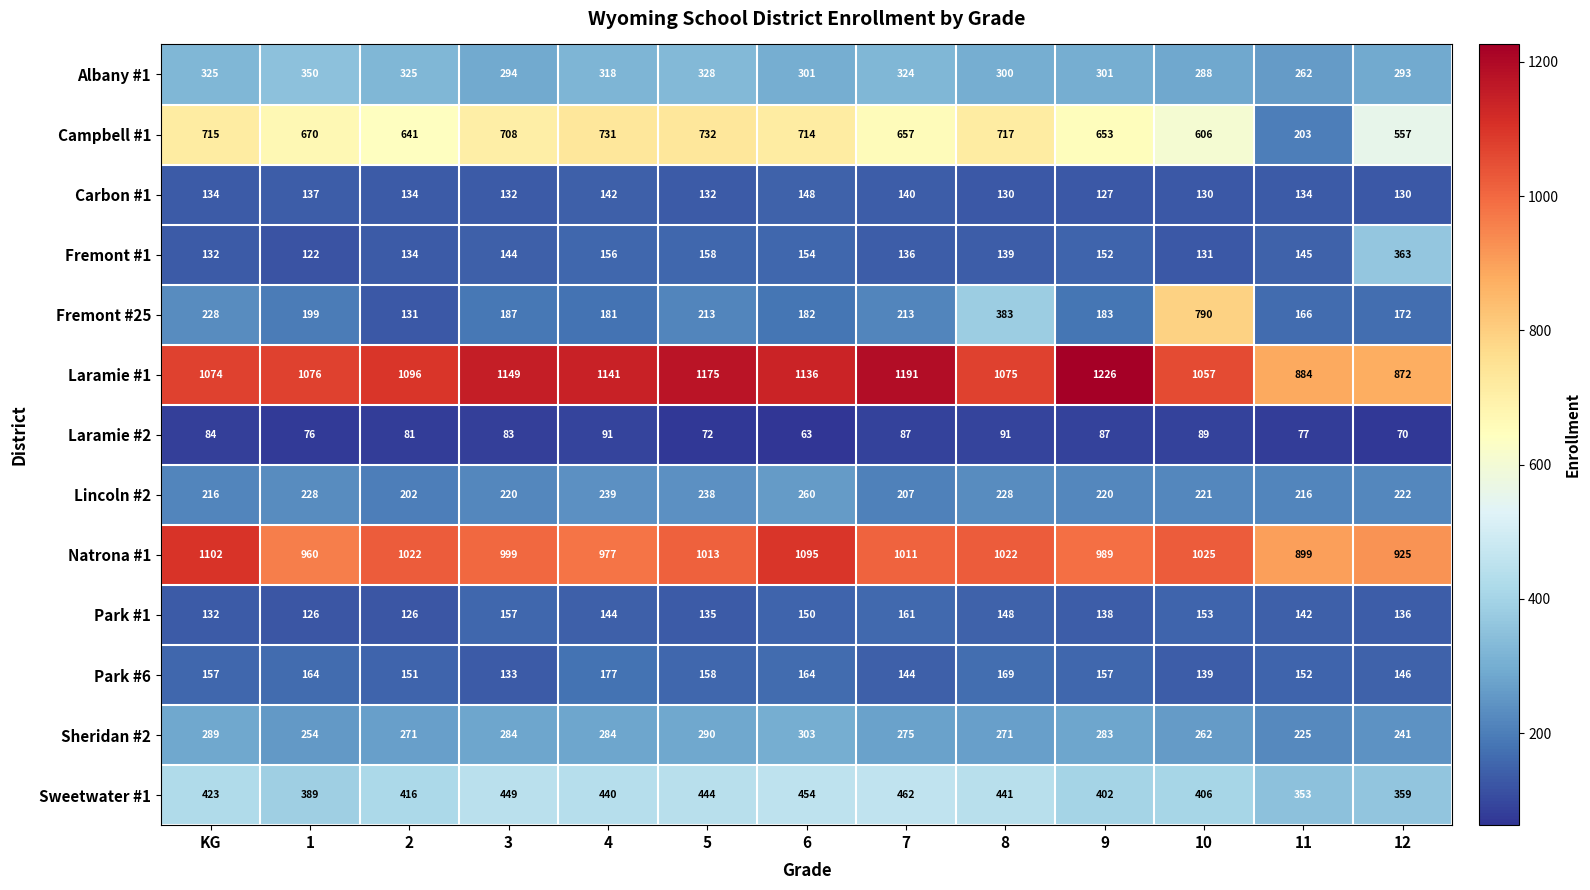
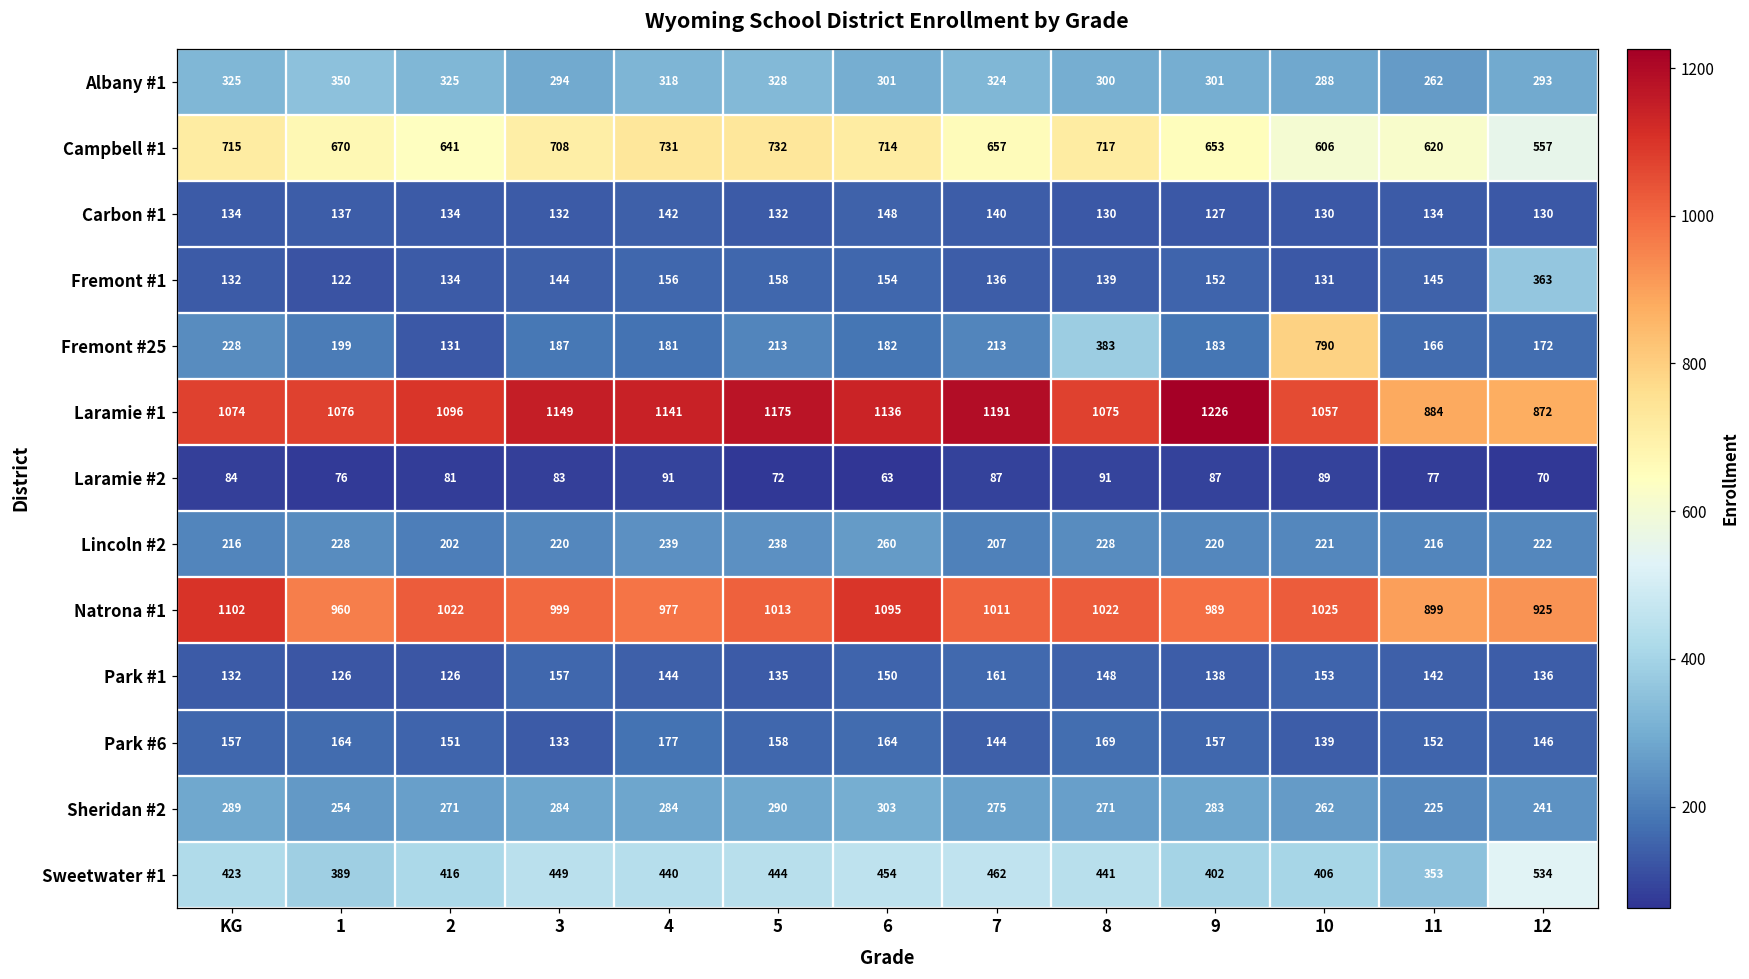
Campbell #1, 11: 203 -> 620
Sweetwater #1, 12: 359 -> 534
